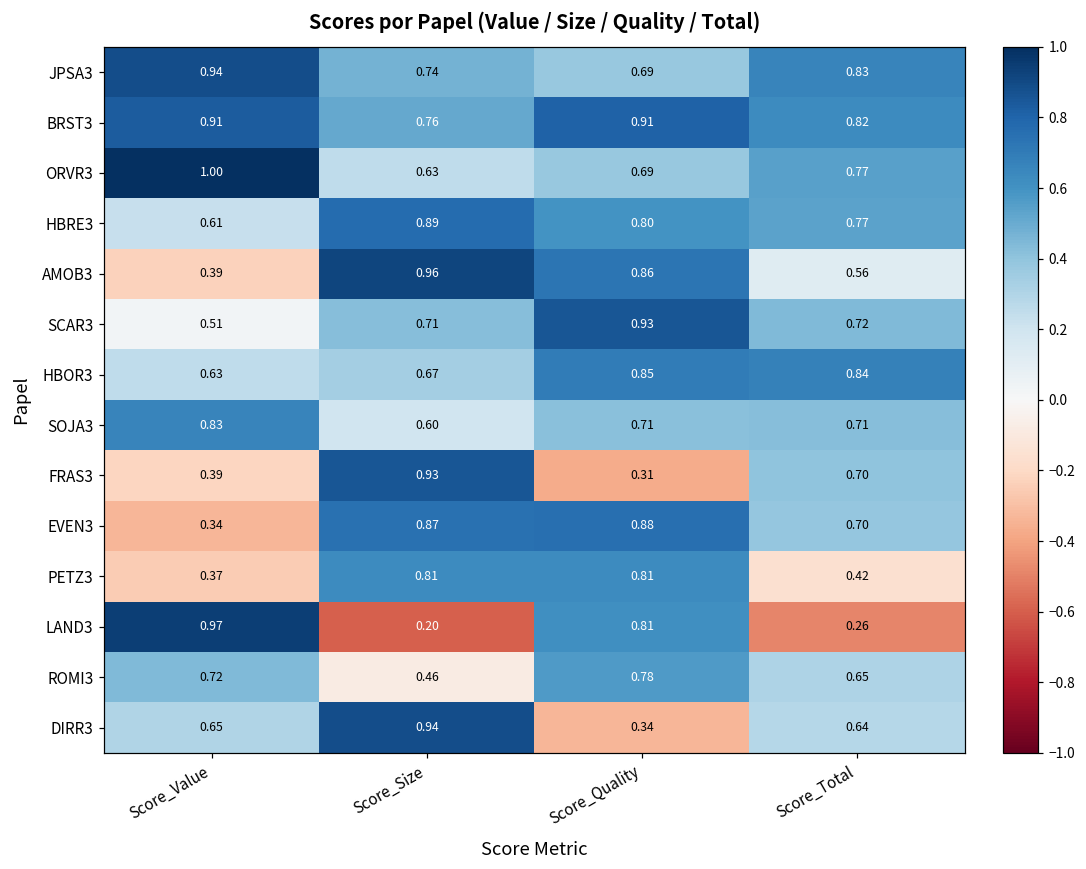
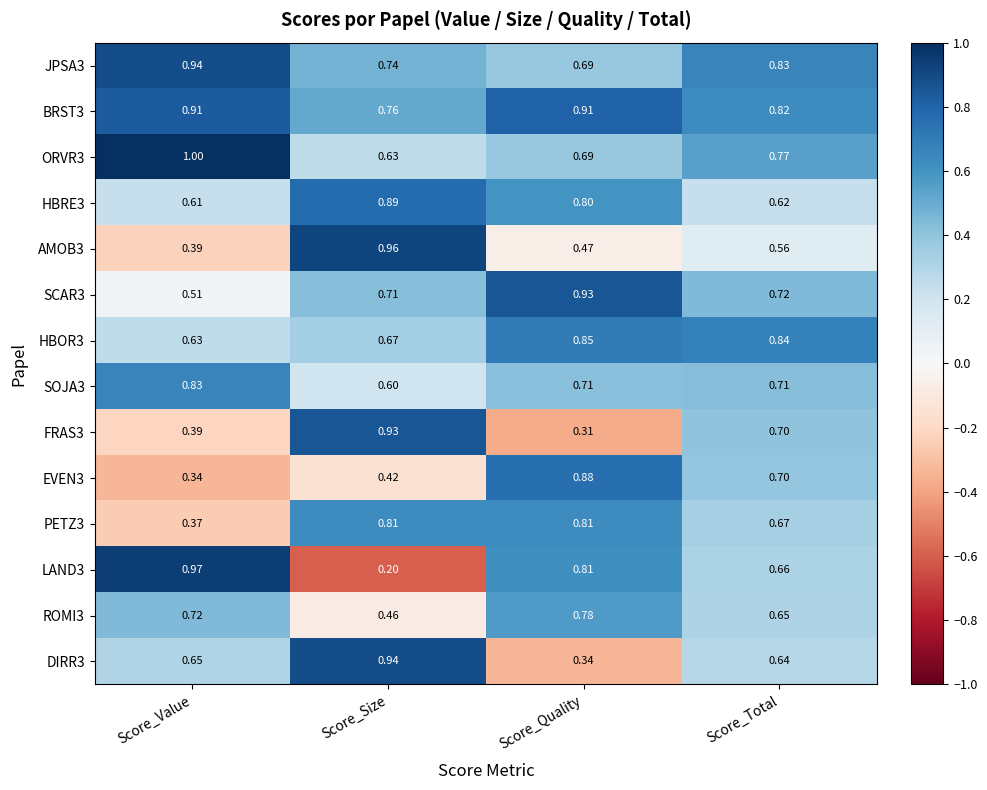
HBRE3, Score_Total: 0.77 -> 0.62
AMOB3, Score_Quality: 0.86 -> 0.47
EVEN3, Score_Size: 0.87 -> 0.42
PETZ3, Score_Total: 0.42 -> 0.67
LAND3, Score_Total: 0.26 -> 0.66
